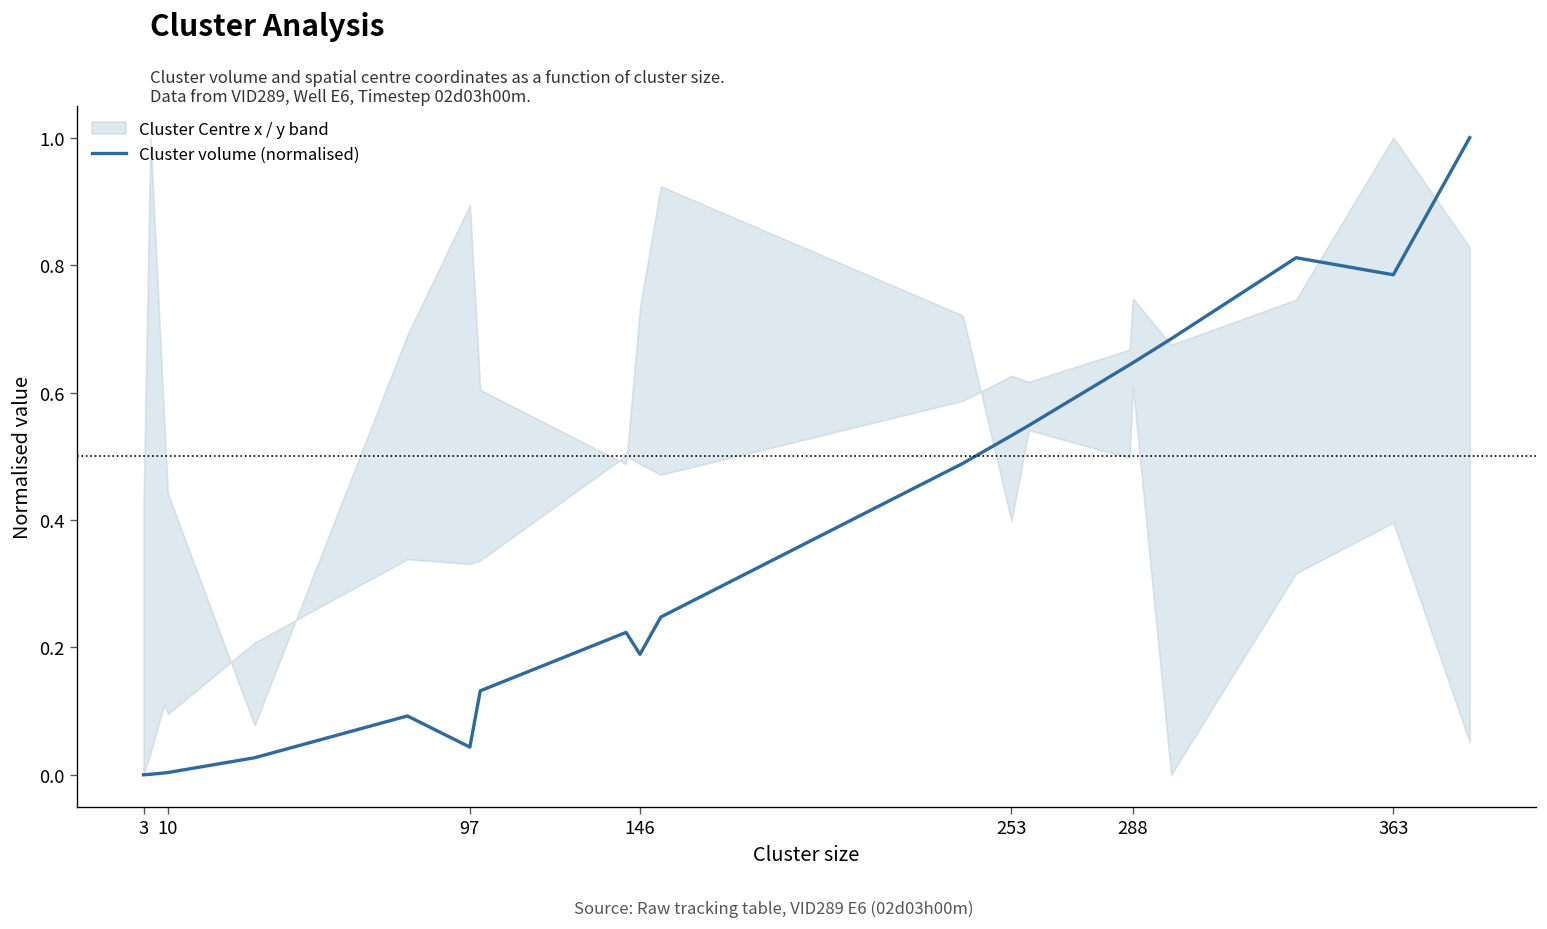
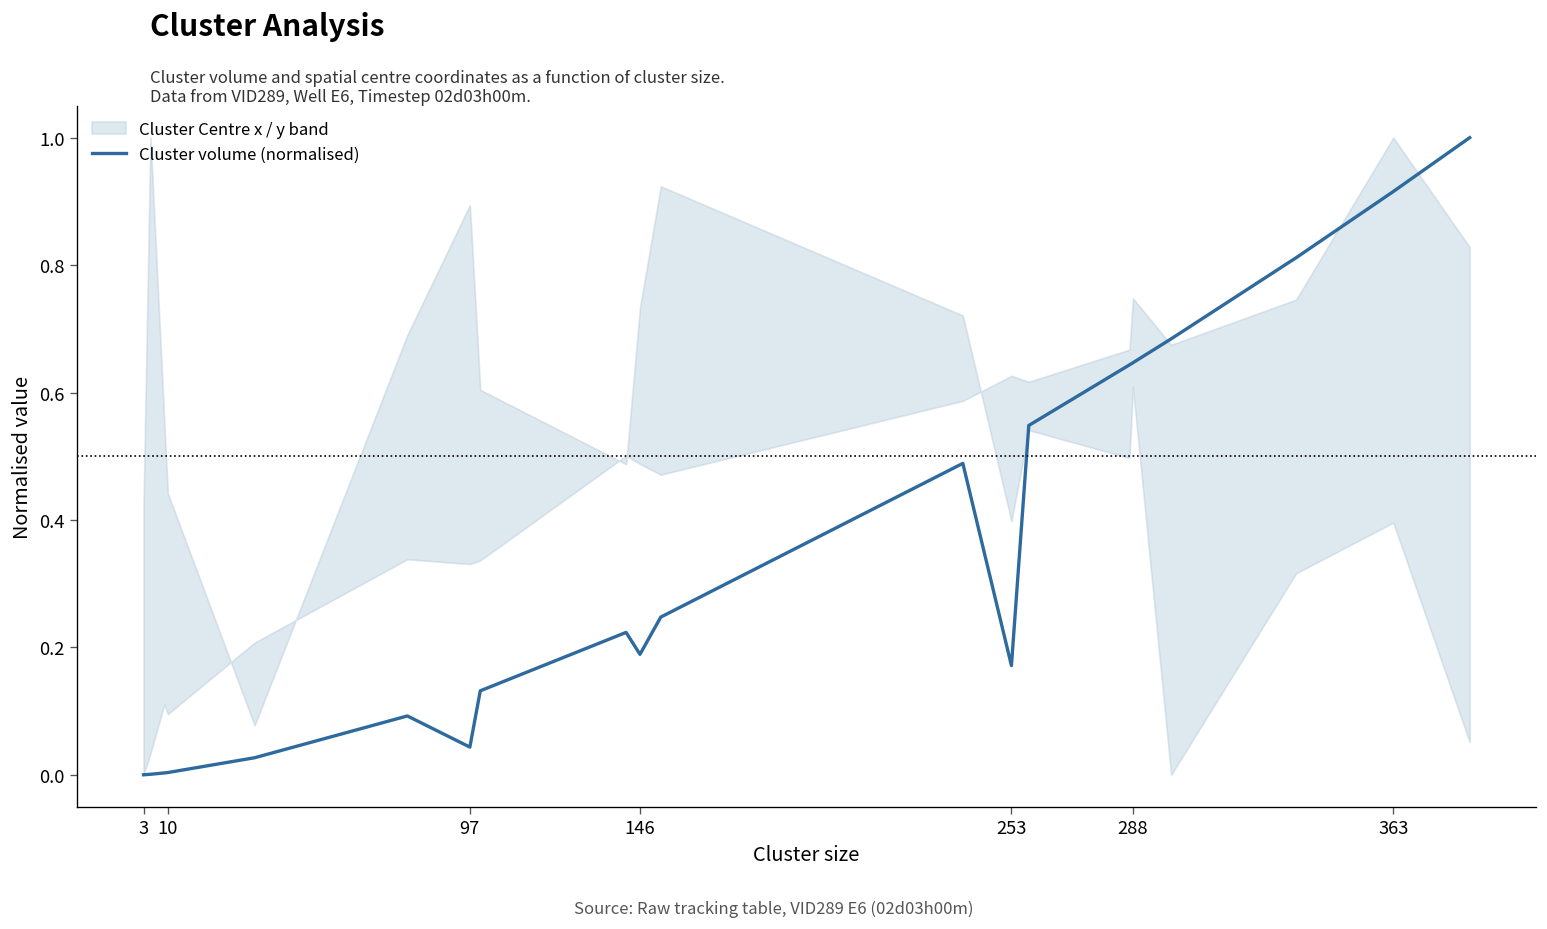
Cluster volume (normalised), 253: 0.53 -> 0.17
Cluster volume (normalised), 363: 0.78 -> 0.92
